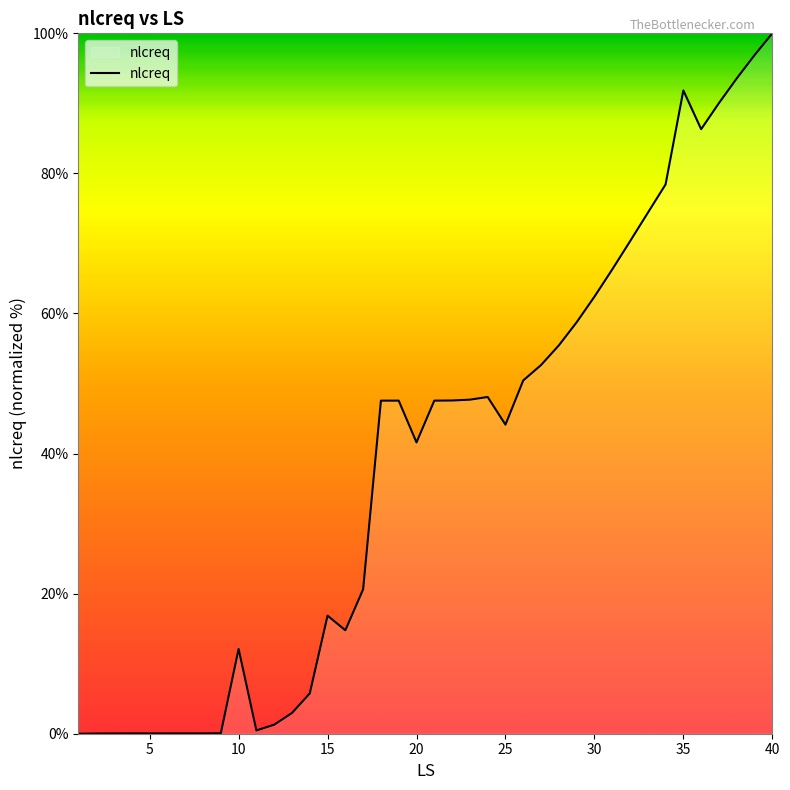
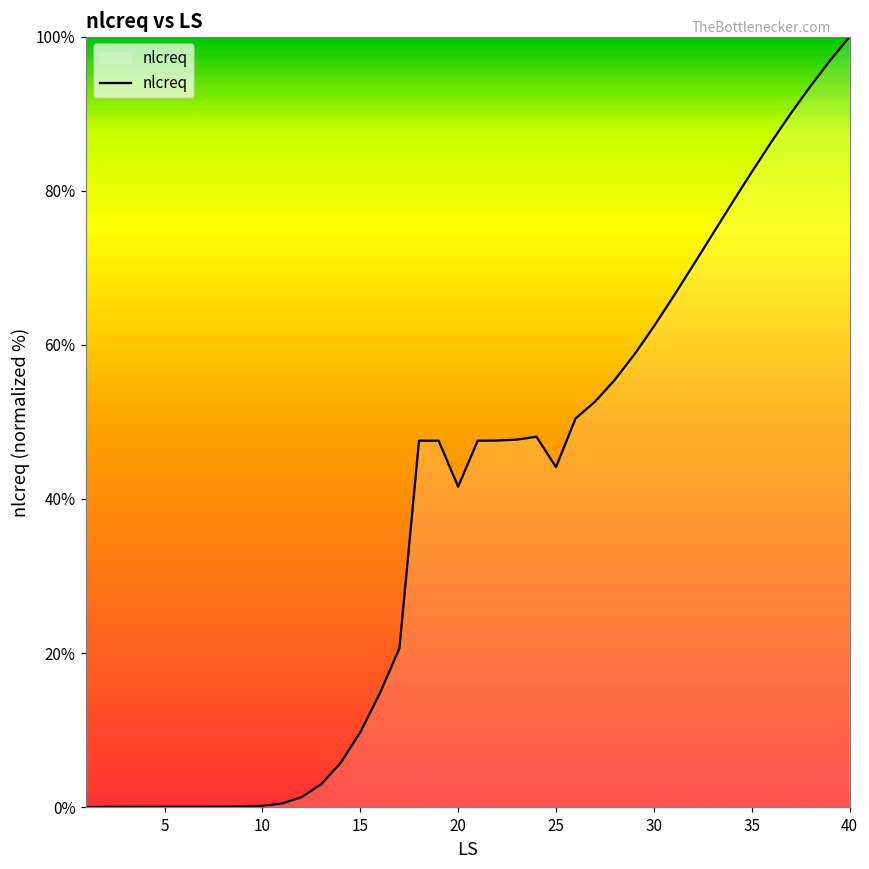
10: 12% -> 0%
15: 17% -> 10%
35: 92% -> 82%
